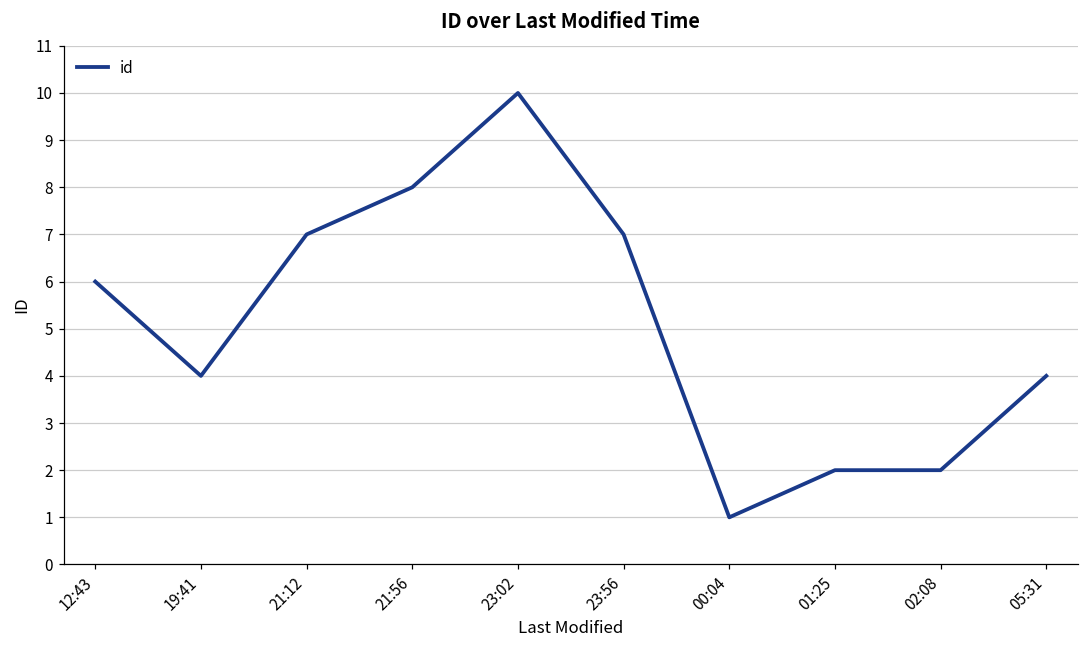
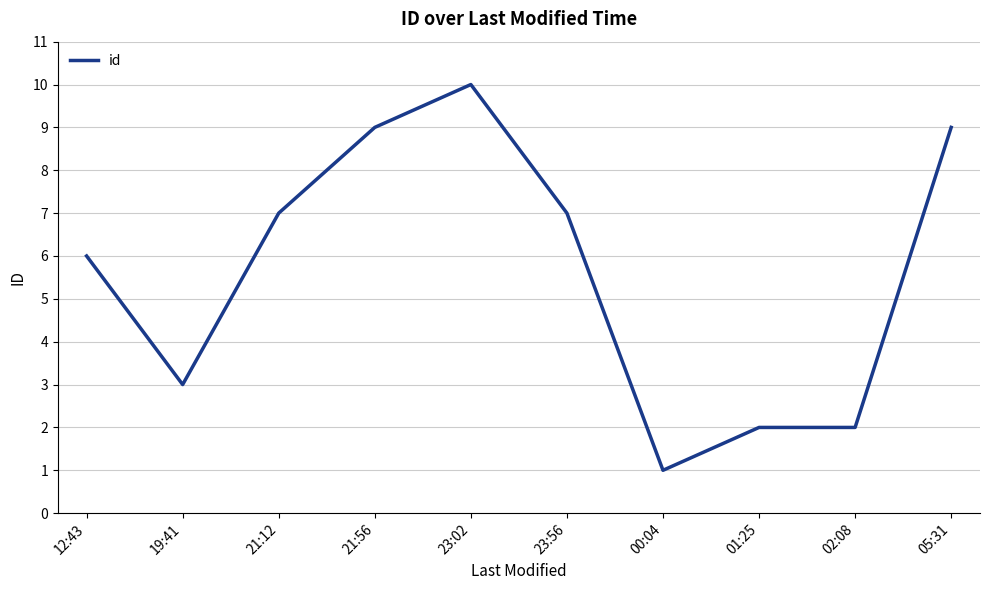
19:41: 4 -> 3
21:56: 8 -> 9
05:31: 4 -> 9
